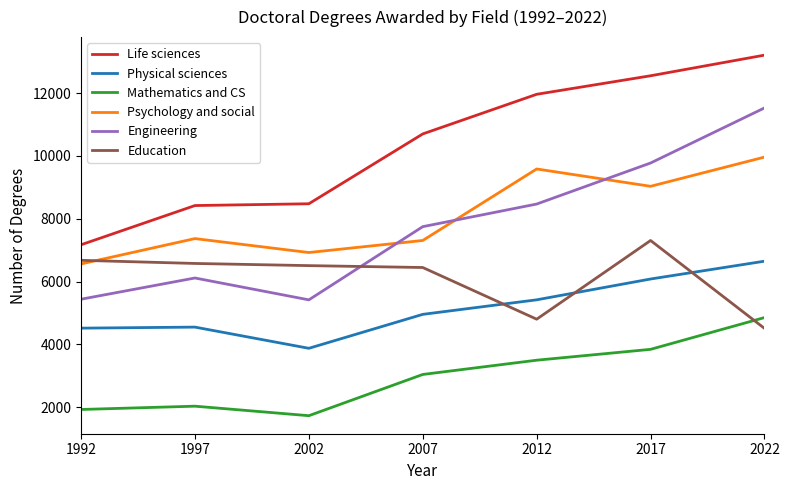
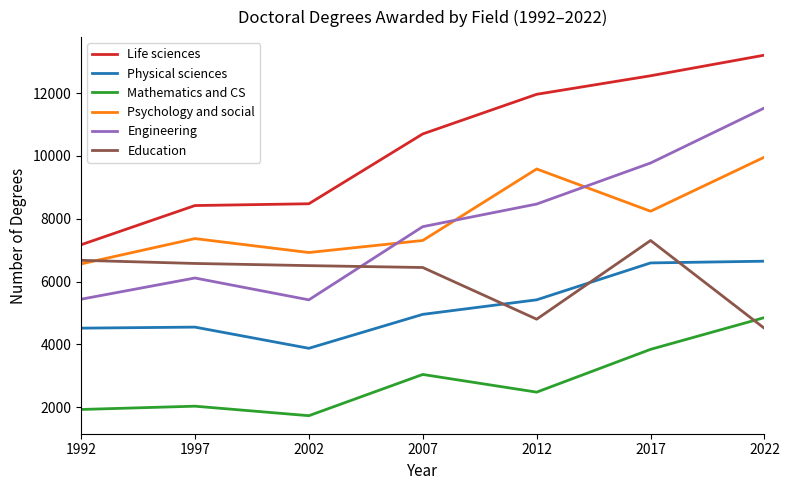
Mathematics and CS, 2012: 3500 -> 2500
Physical sciences, 2017: 6100 -> 6600
Psychology and social, 2017: 9000 -> 8200
